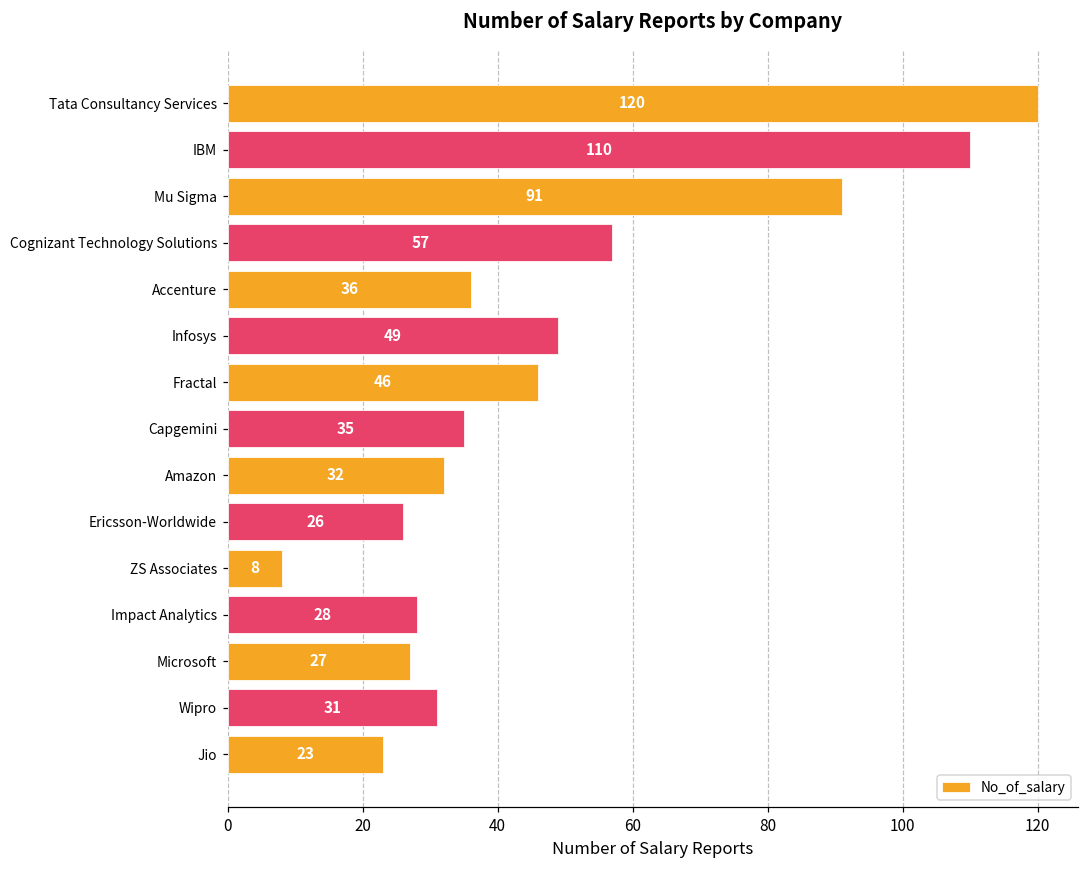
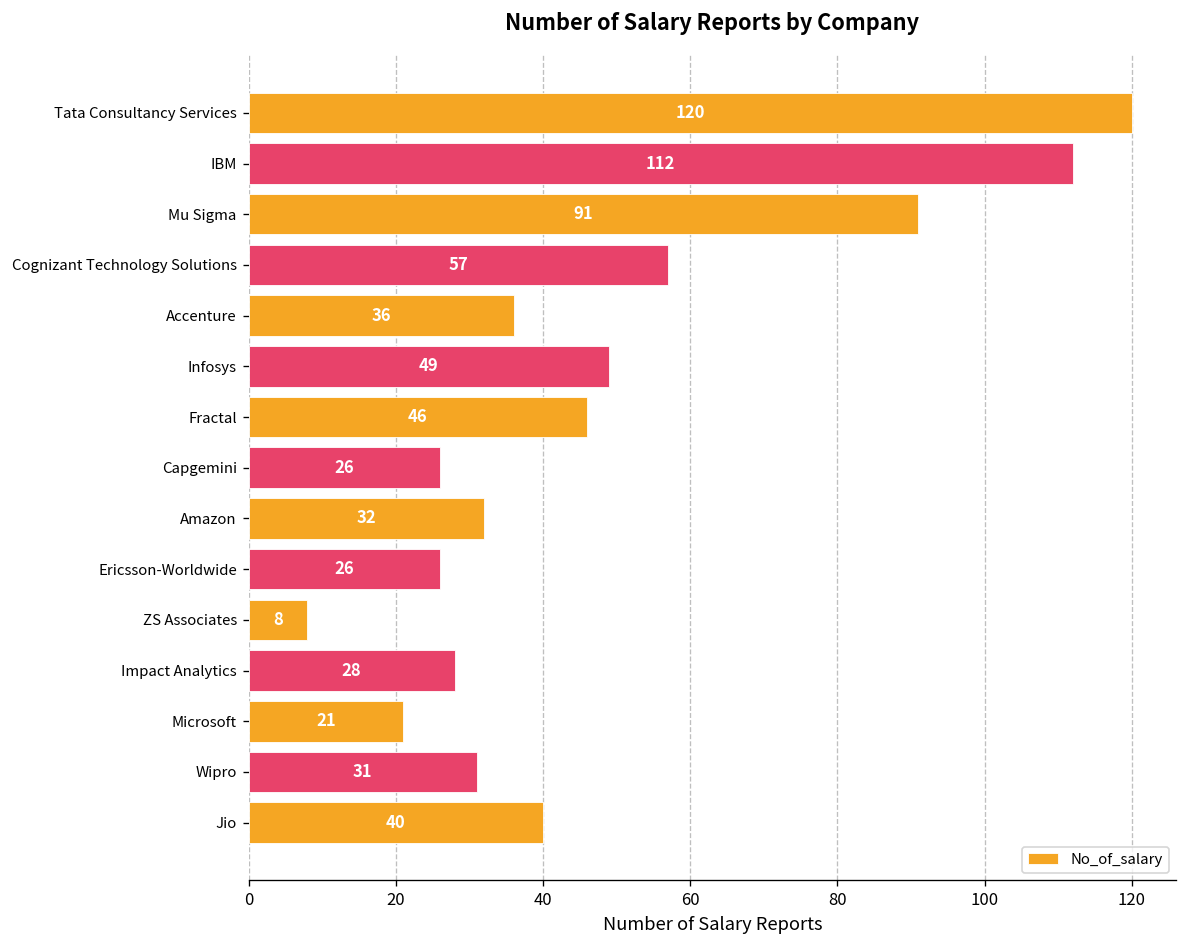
IBM: 110 -> 112
Capgemini: 35 -> 26
Microsoft: 27 -> 21
Jio: 23 -> 40
